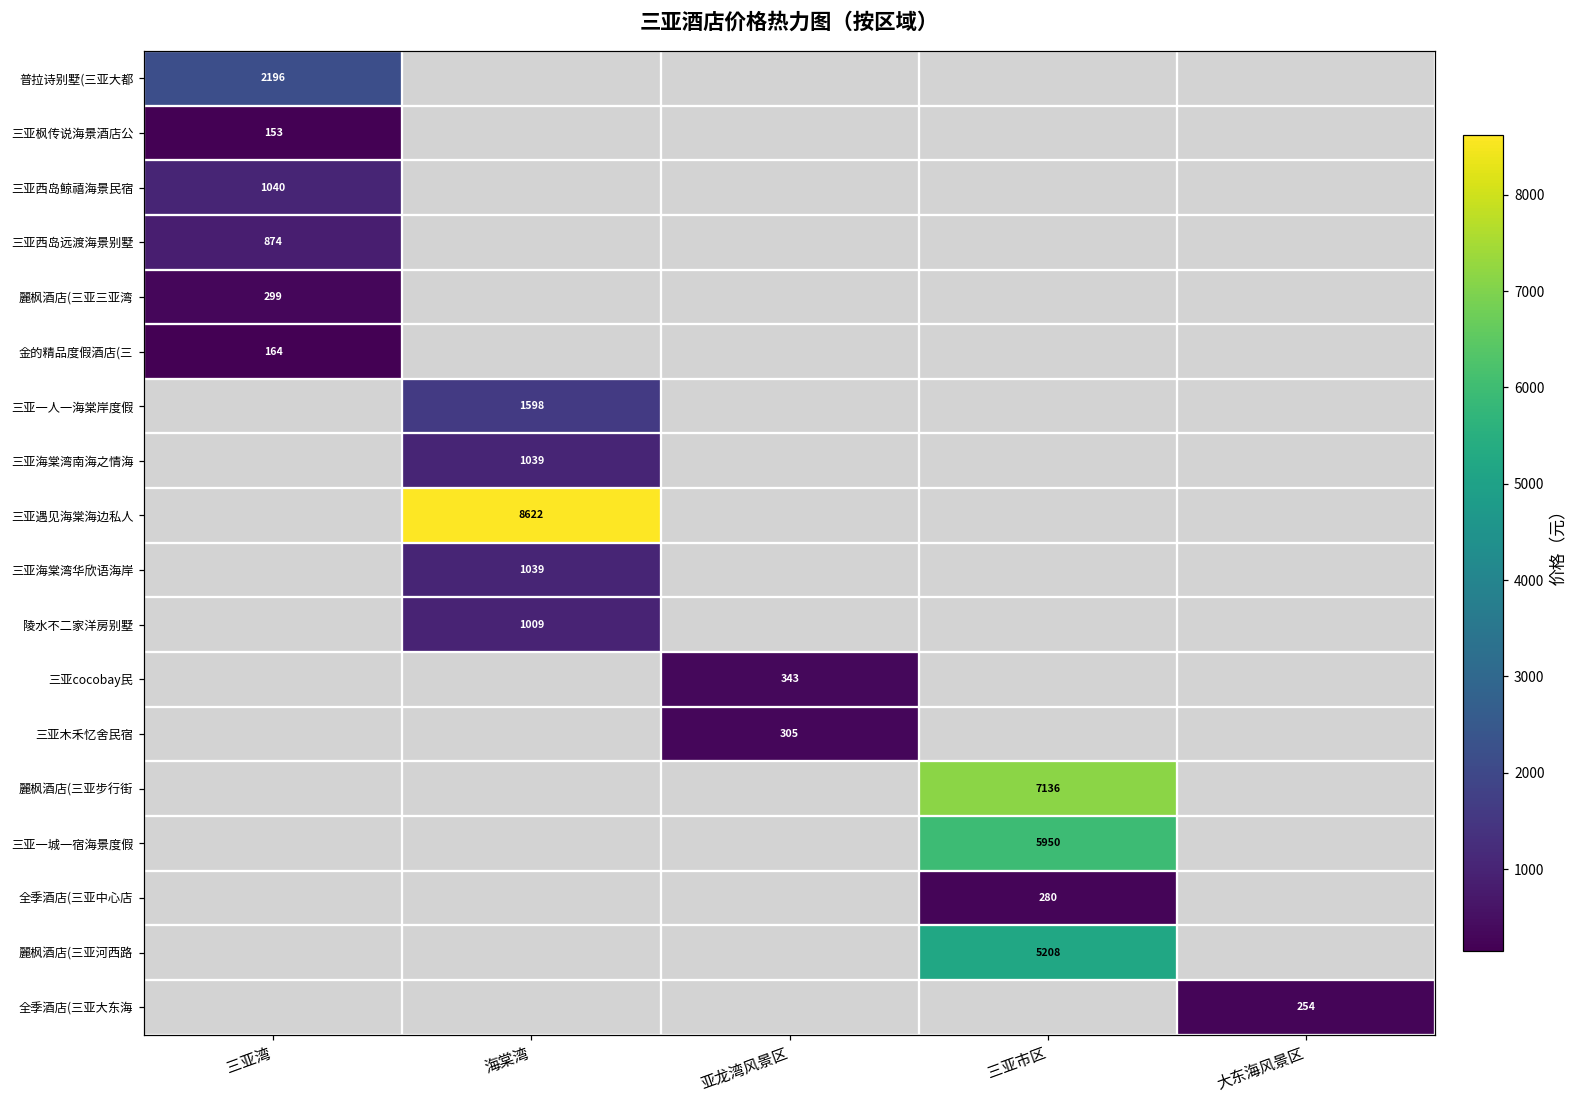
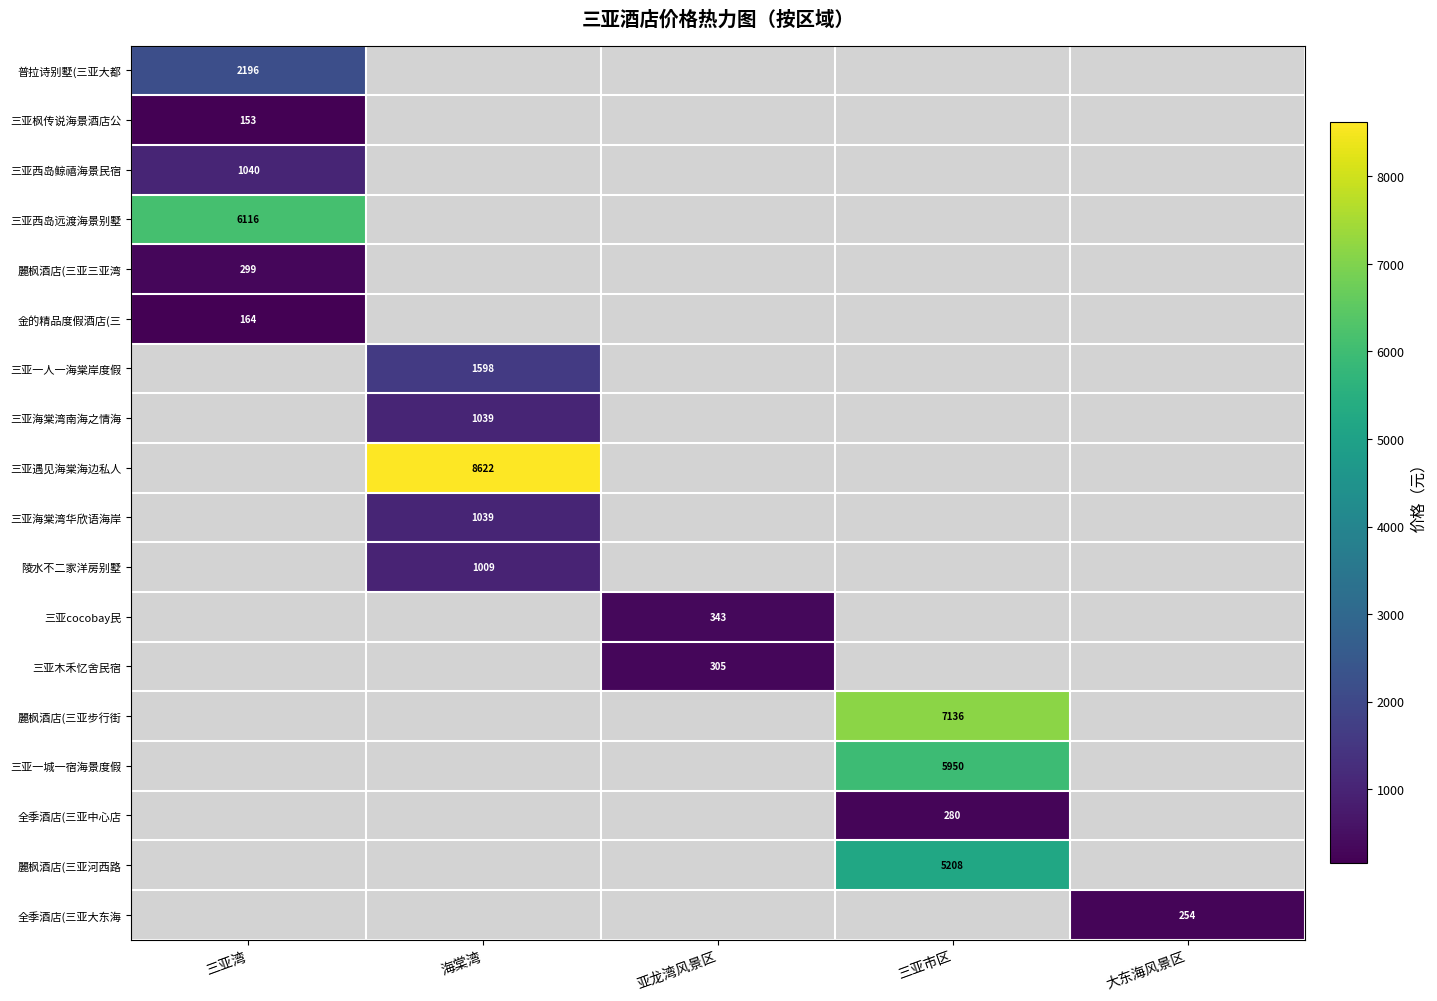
三亚西岛远渡海景别墅, 三亚湾: 874 -> 6116
